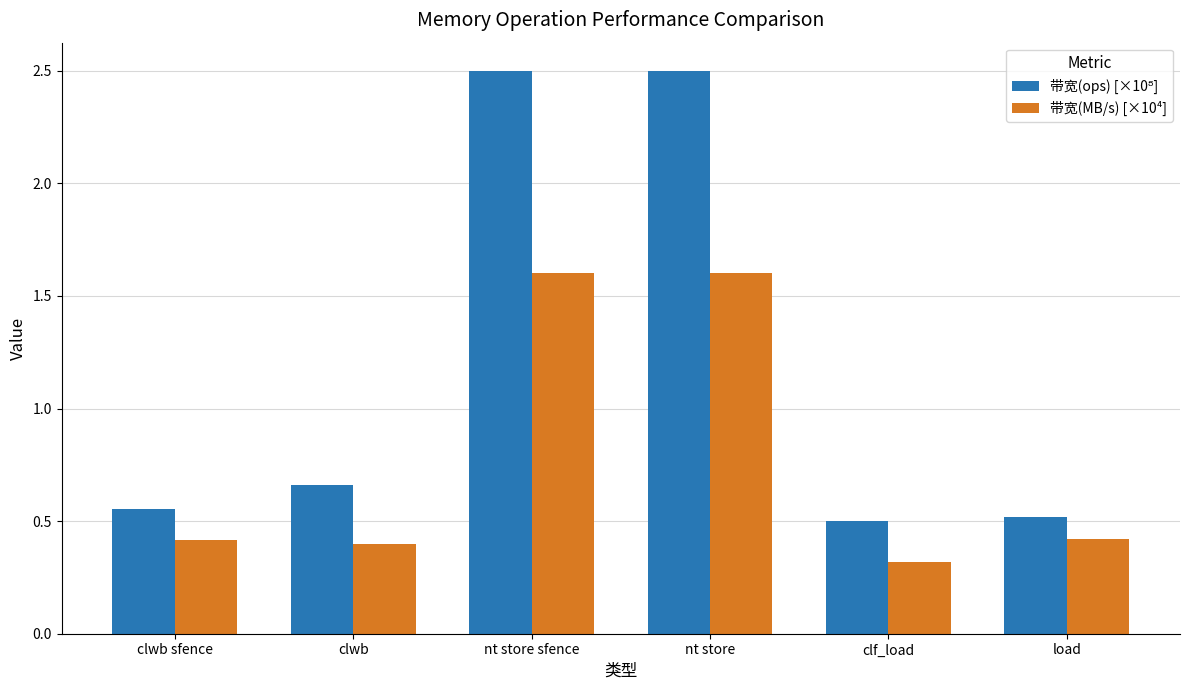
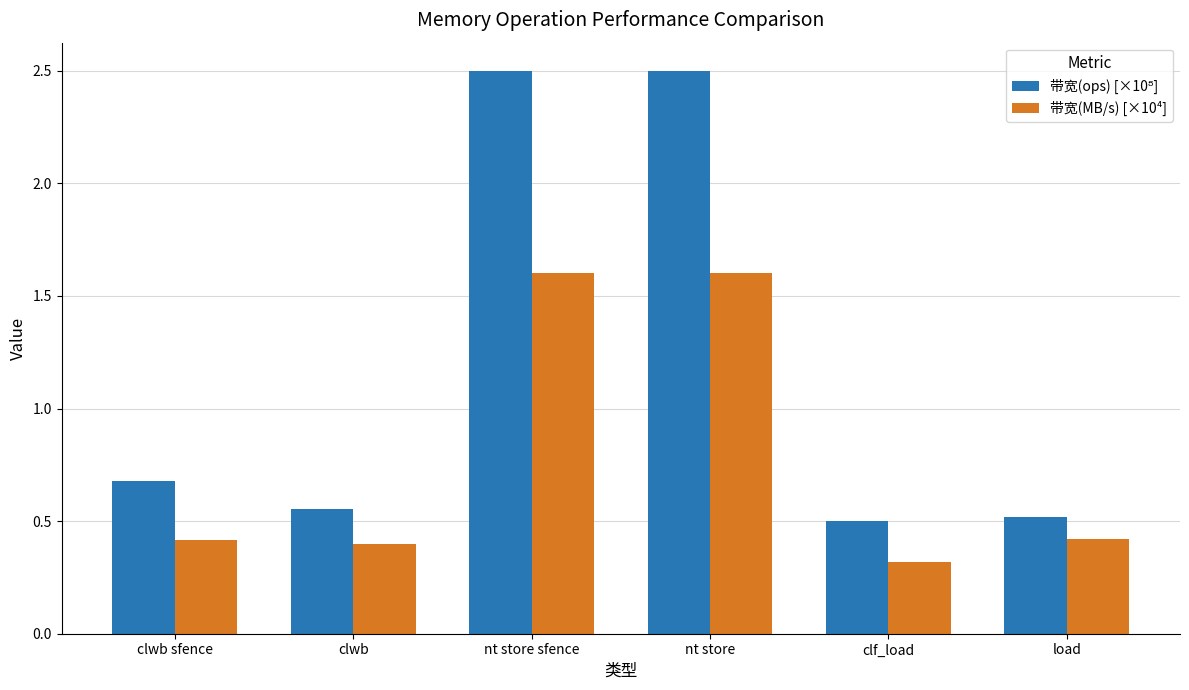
带宽(ops) [×10⁸], clwb sfence: 0.56 -> 0.68
带宽(ops) [×10⁸], clwb: 0.66 -> 0.56
